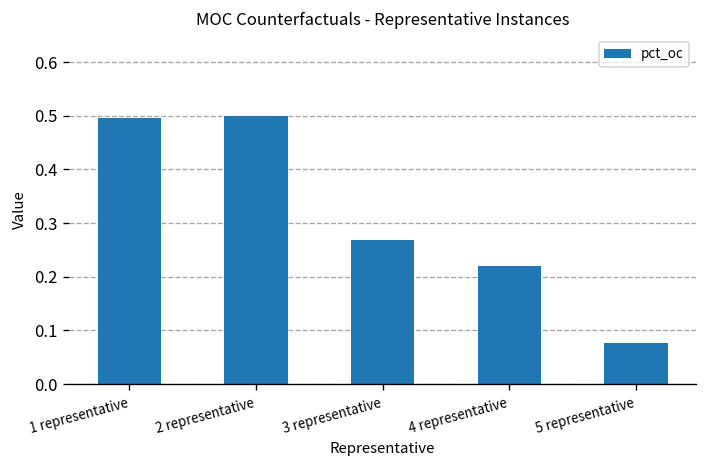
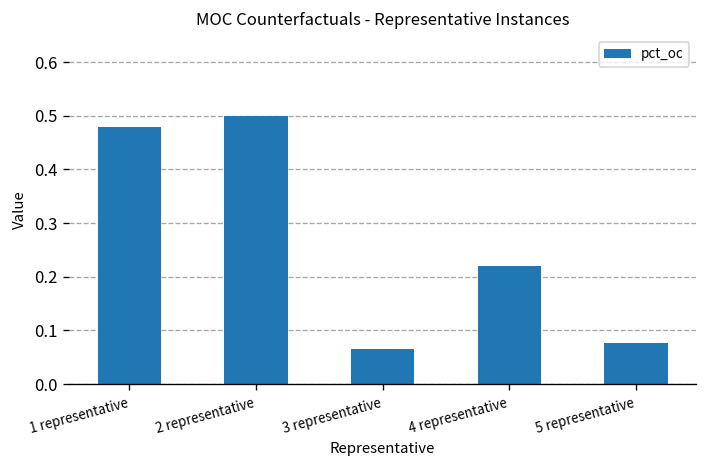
1 representative: 0.50 -> 0.48
3 representative: 0.27 -> 0.07
